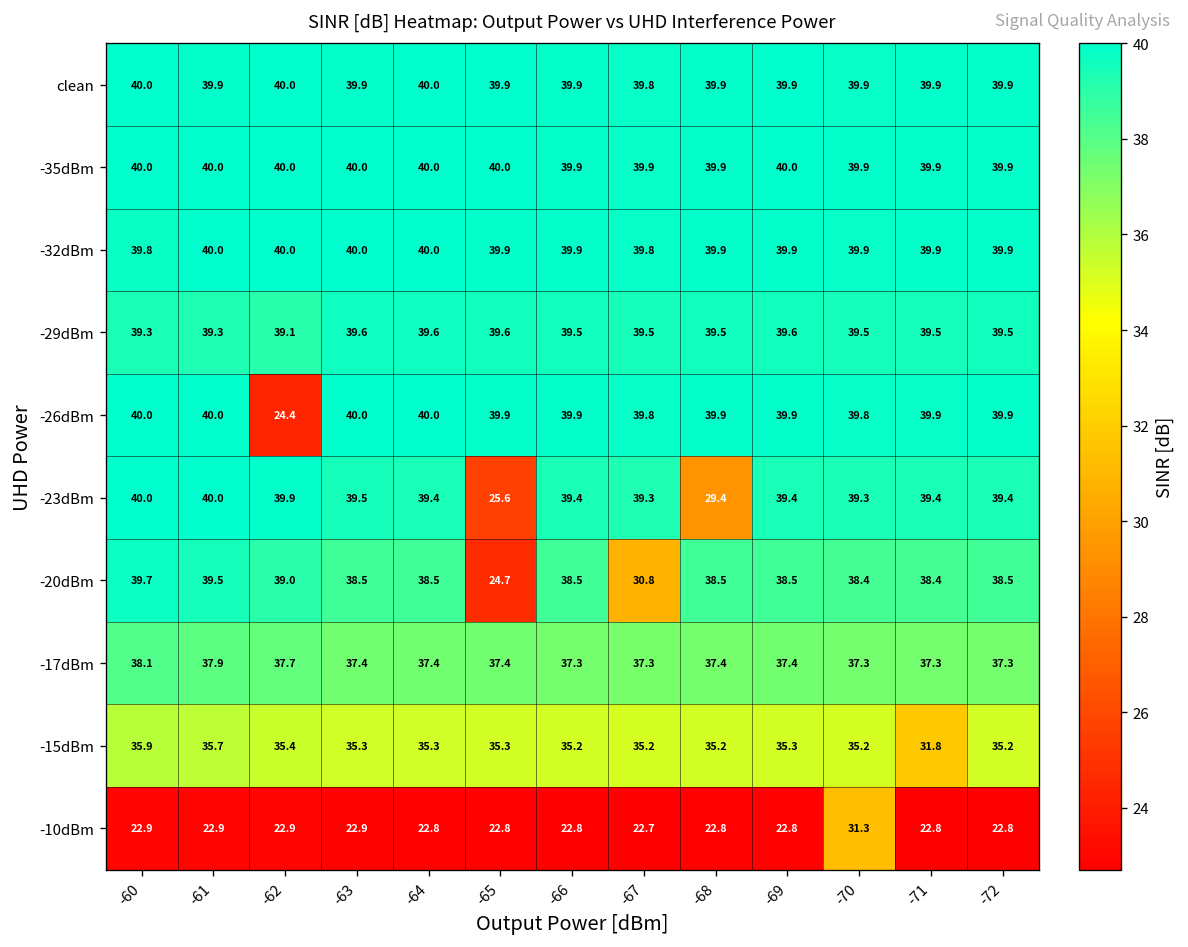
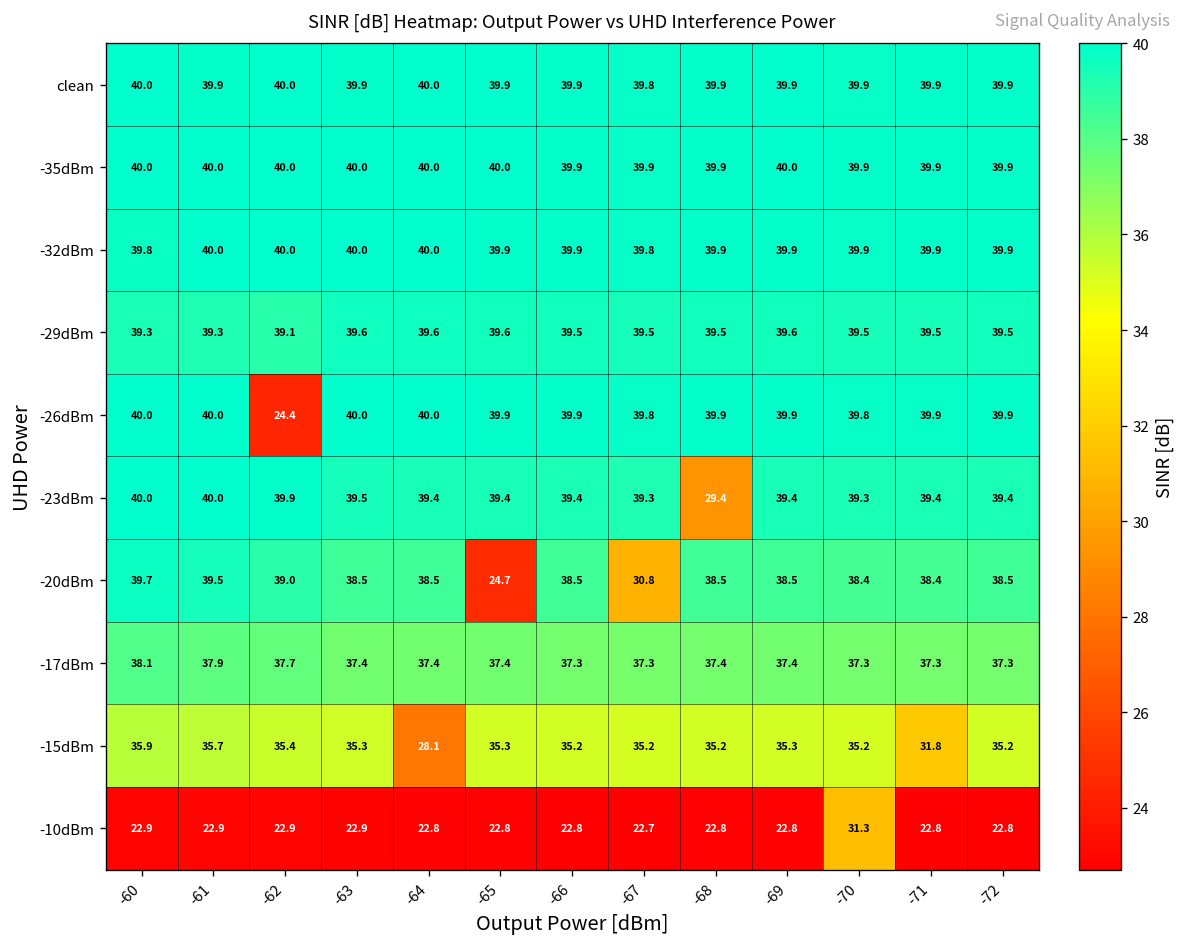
-23dBm, -65: 25.6 -> 39.4
-15dBm, -64: 35.3 -> 28.1
